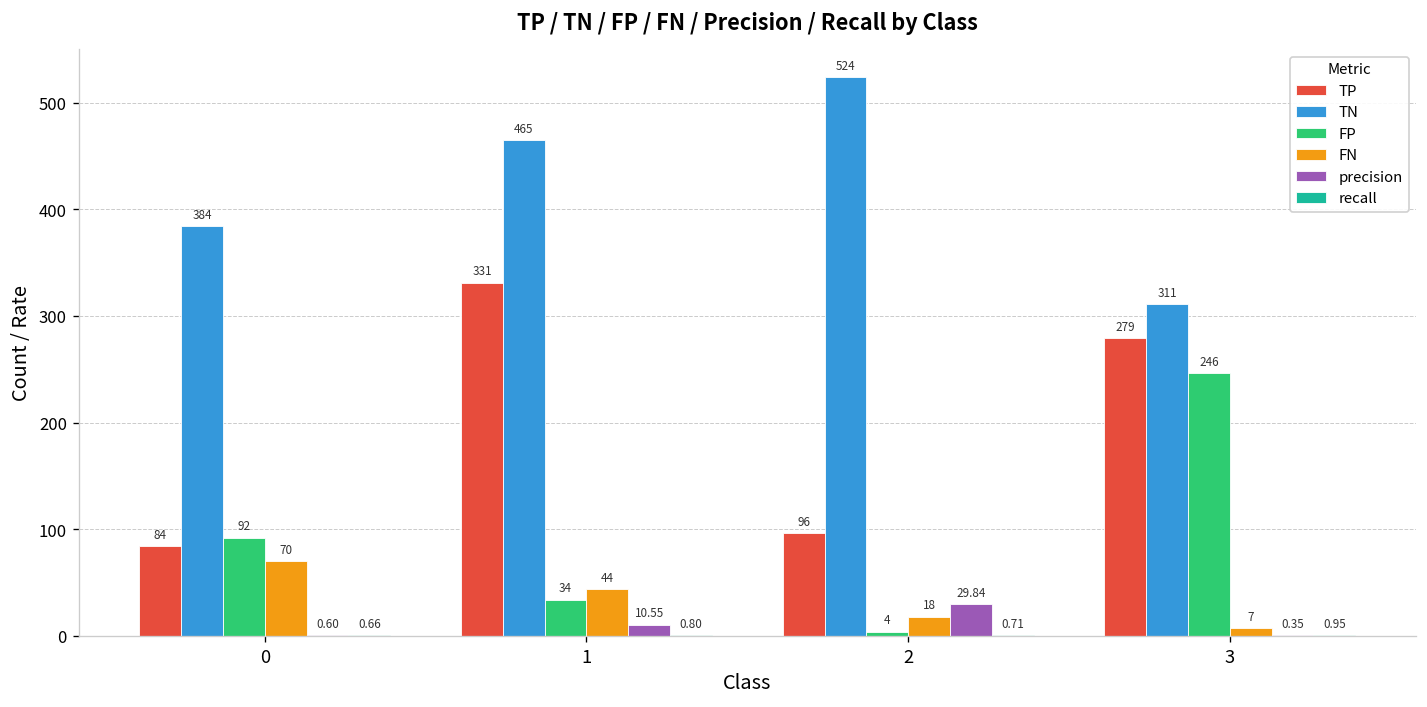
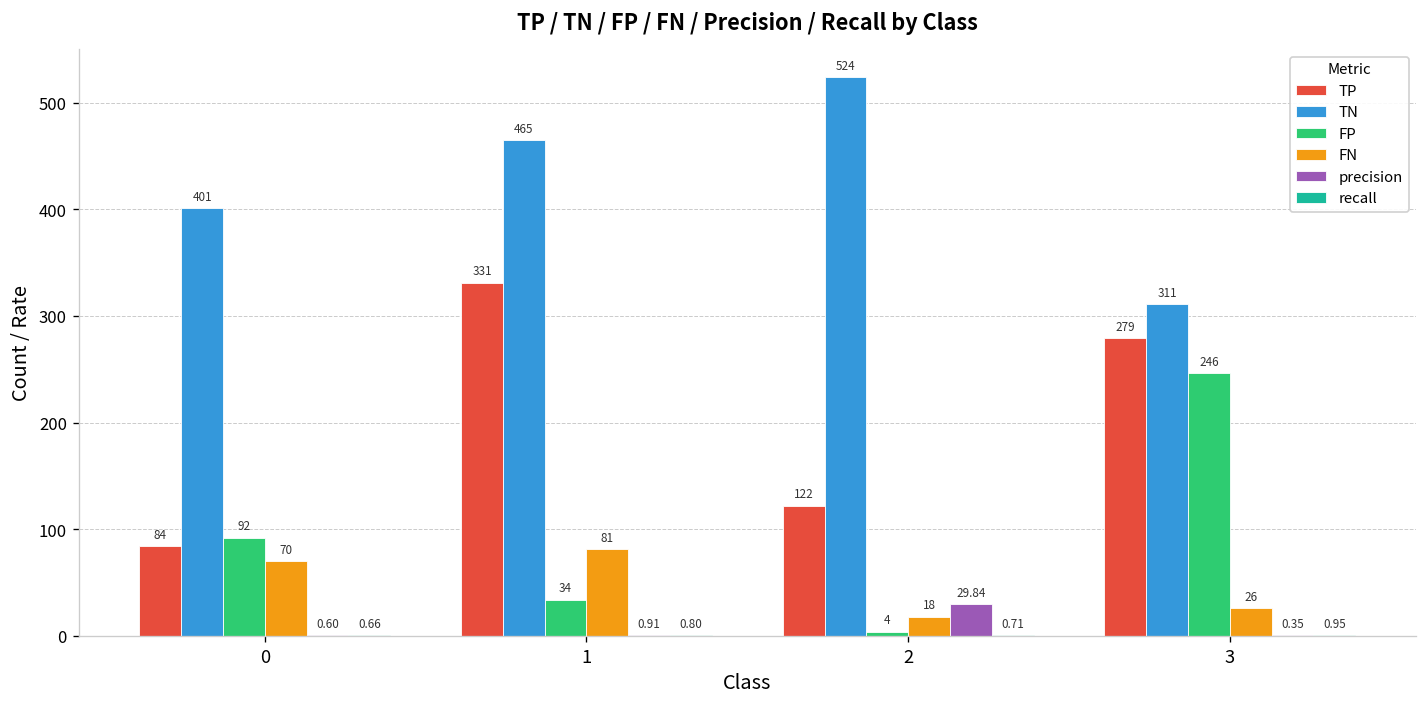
TN, 0: 384 -> 401
FN, 1: 44 -> 81
precision, 1: 10.55 -> 0.91
TP, 2: 96 -> 122
FN, 3: 7 -> 26
